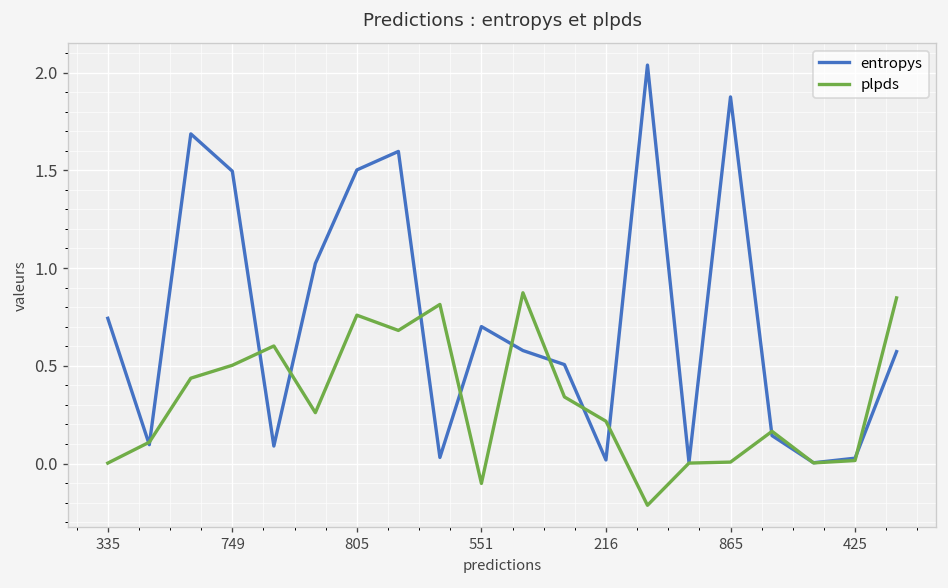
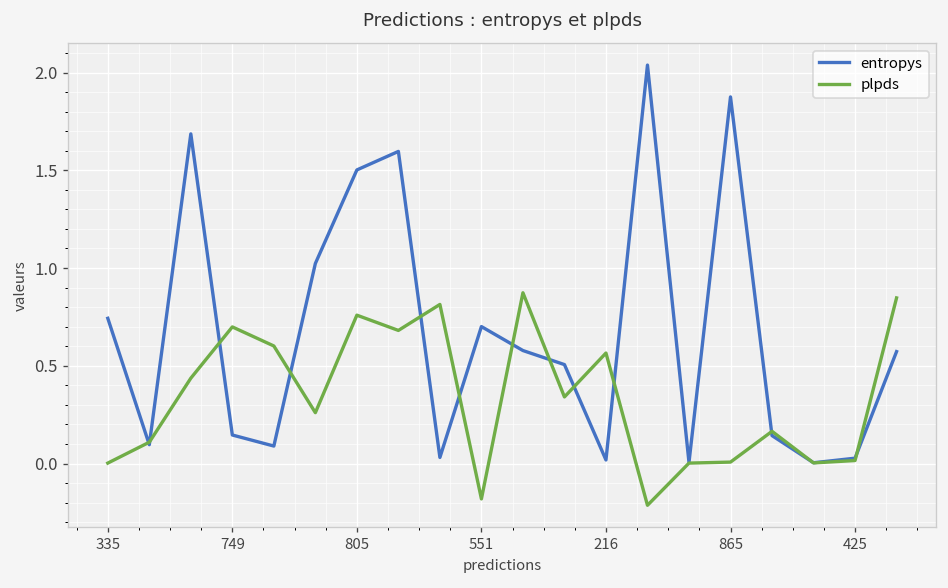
entropys, 749: 1.50 -> 0.15
plpds, 749: 0.50 -> 0.70
plpds, 551: -0.10 -> -0.18
plpds, 216: 0.22 -> 0.57
